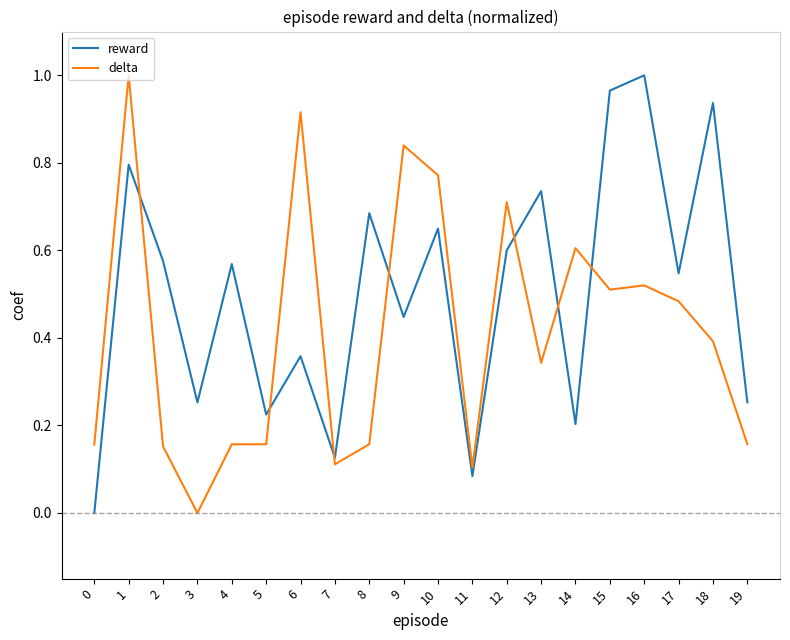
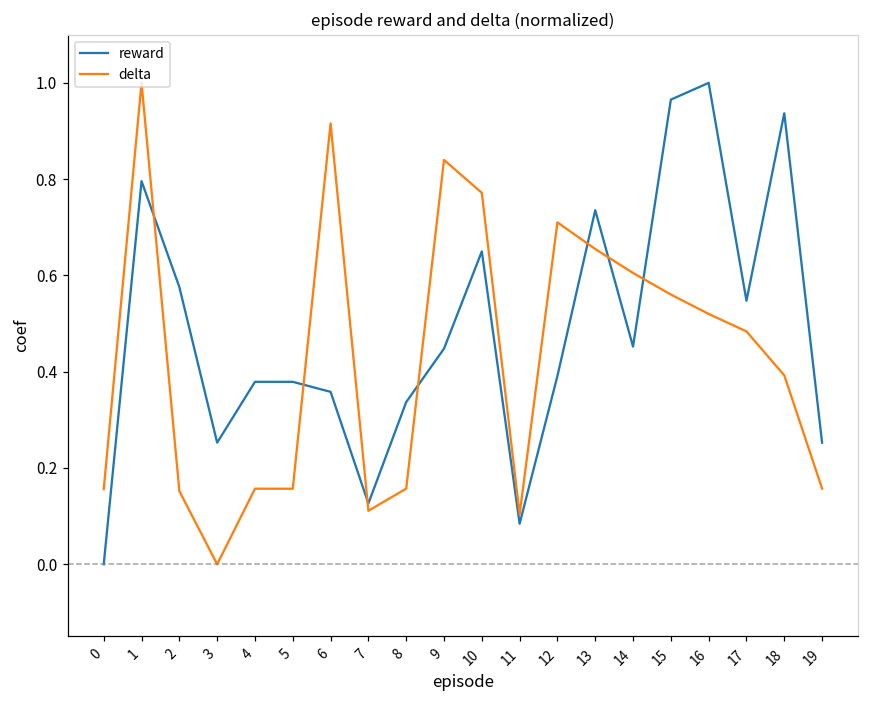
reward, 4: 0.57 -> 0.38
reward, 5: 0.22 -> 0.38
reward, 8: 0.68 -> 0.34
reward, 12: 0.60 -> 0.39
delta, 13: 0.34 -> 0.65
reward, 14: 0.20 -> 0.45
delta, 15: 0.51 -> 0.56
